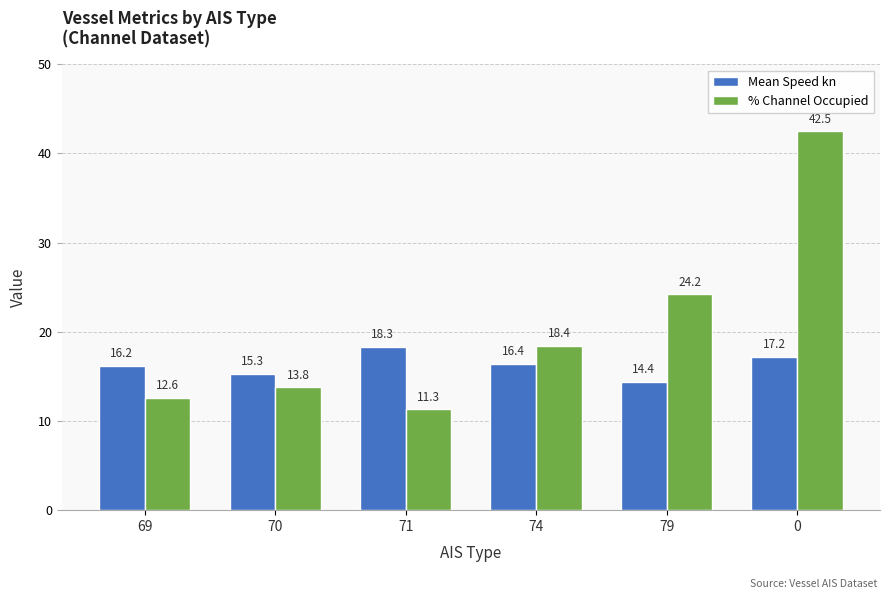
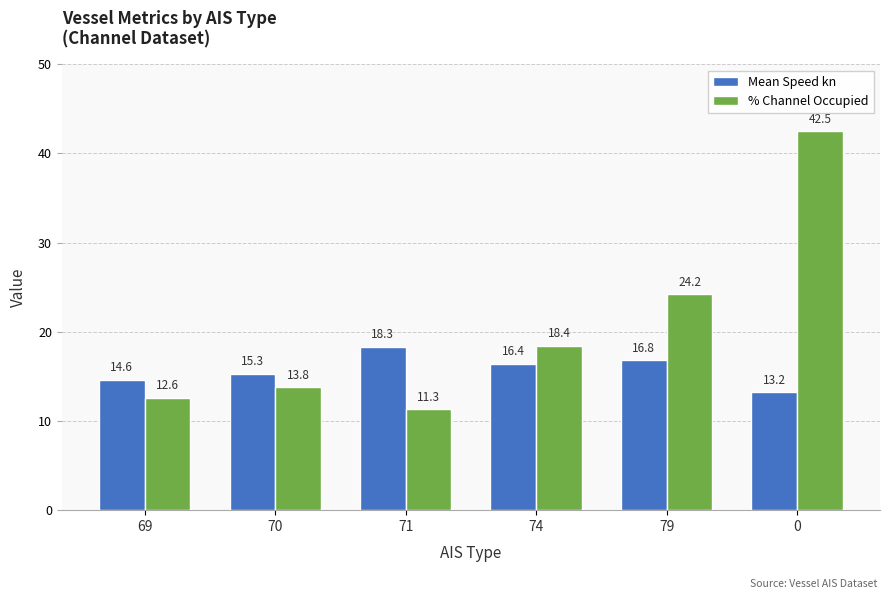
Mean Speed kn, 69: 16.2 -> 14.6
Mean Speed kn, 79: 14.4 -> 16.8
Mean Speed kn, 0: 17.2 -> 13.2
